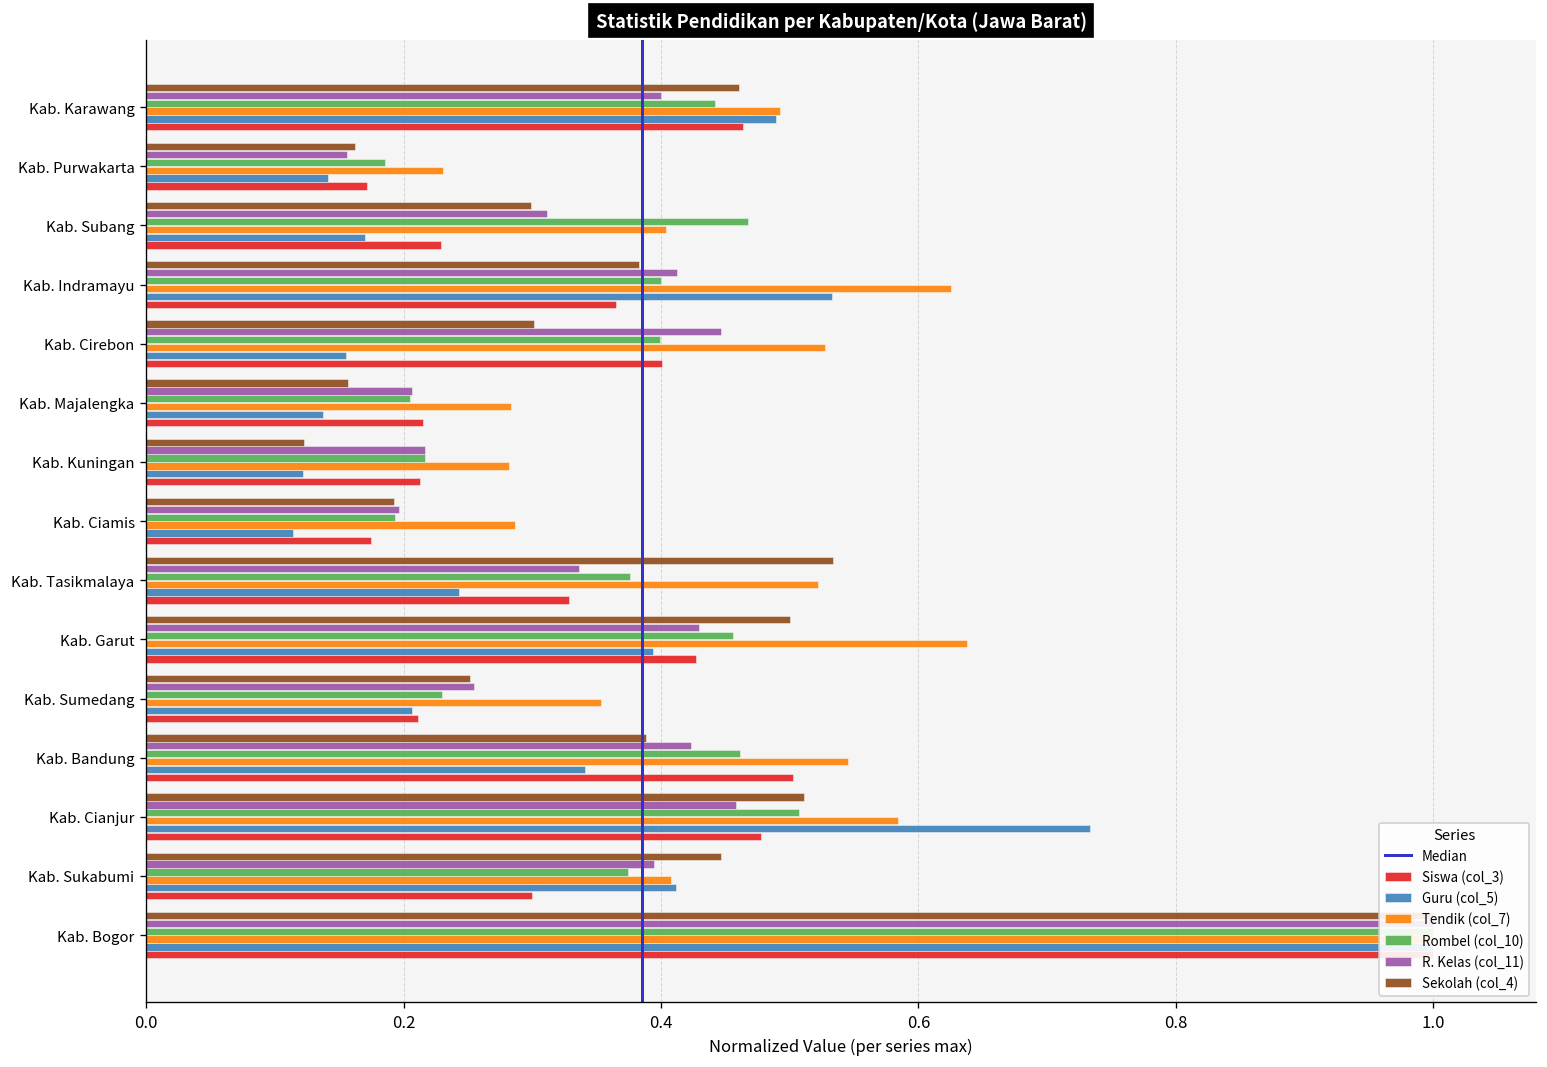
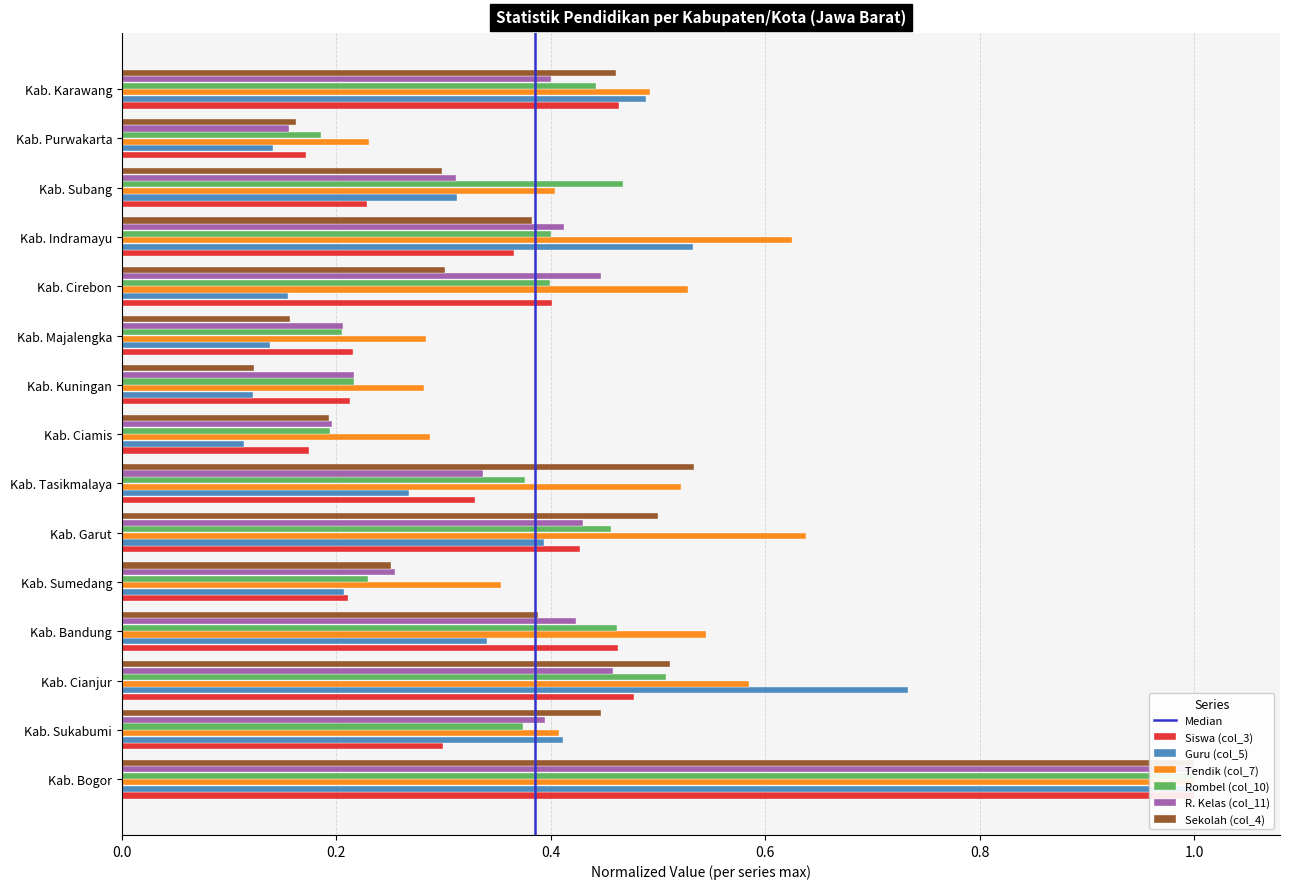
Guru (col_5), Kab. Subang: 0.170 -> 0.313
Guru (col_5), Kab. Tasikmalaya: 0.243 -> 0.267
Siswa (col_3), Kab. Bandung: 0.503 -> 0.463
